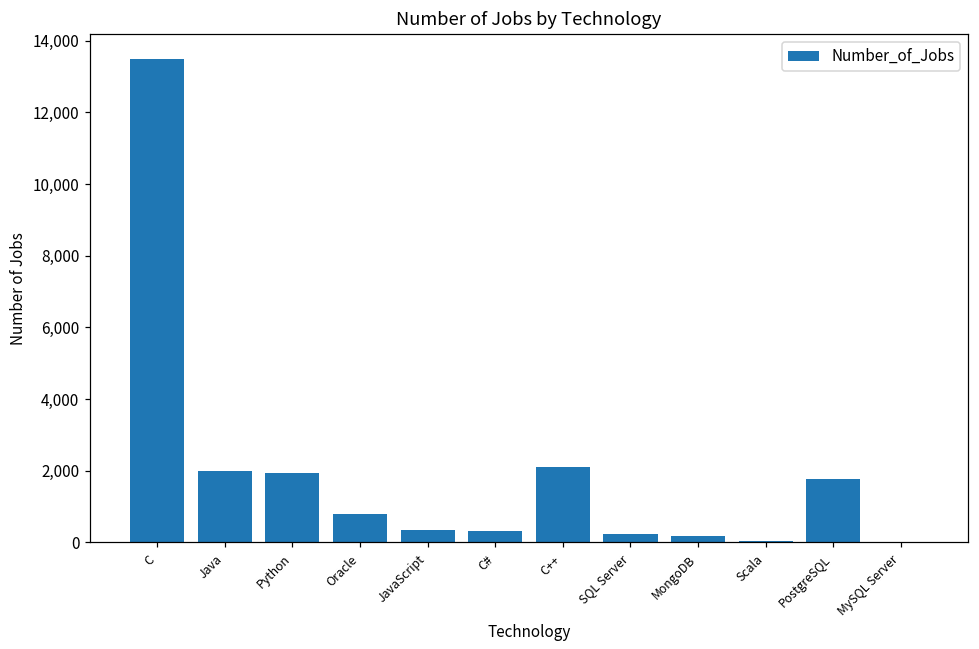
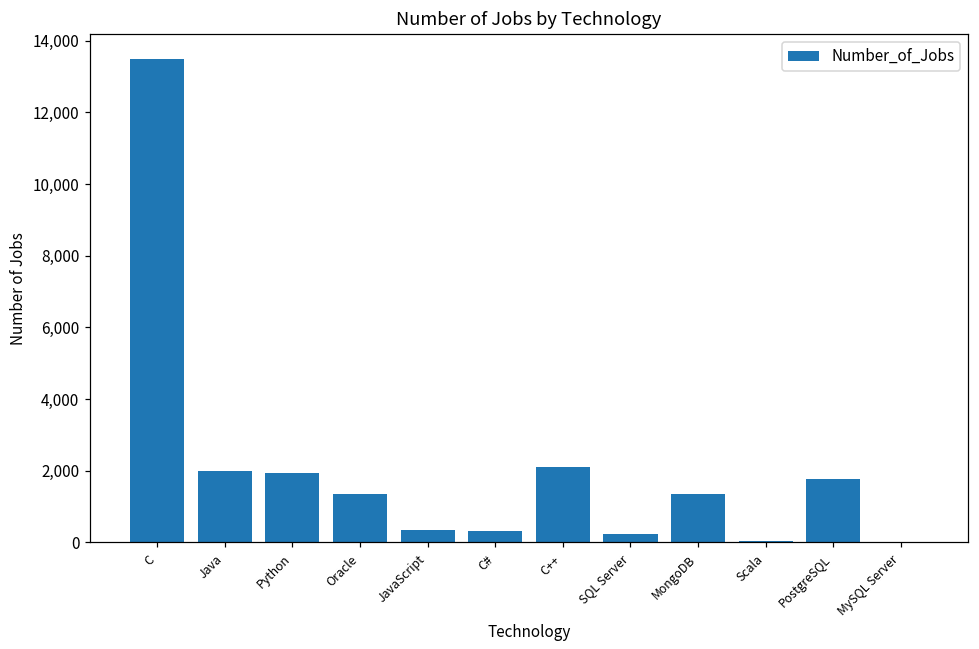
Oracle: 800 -> 1,300
MongoDB: 200 -> 1,400
